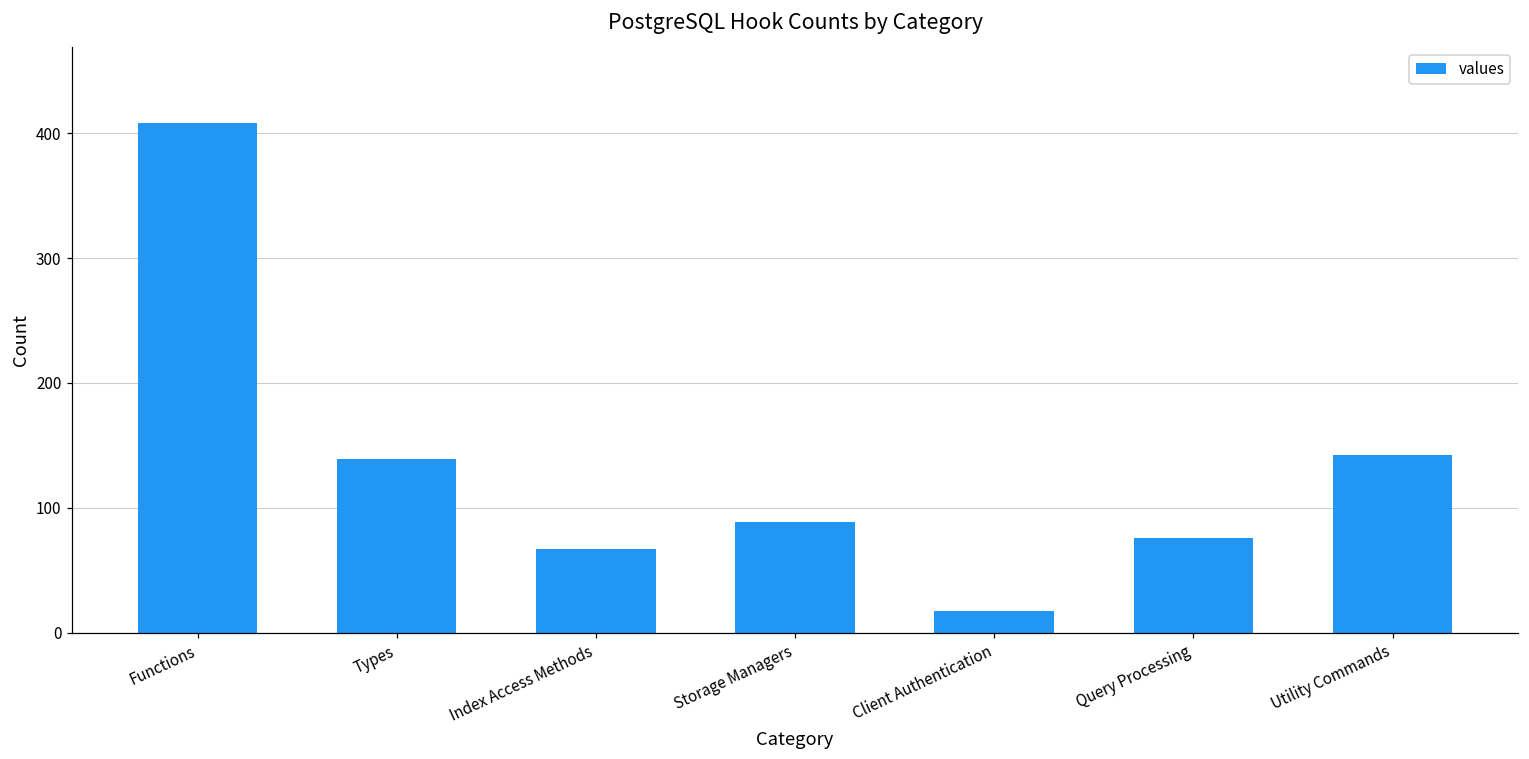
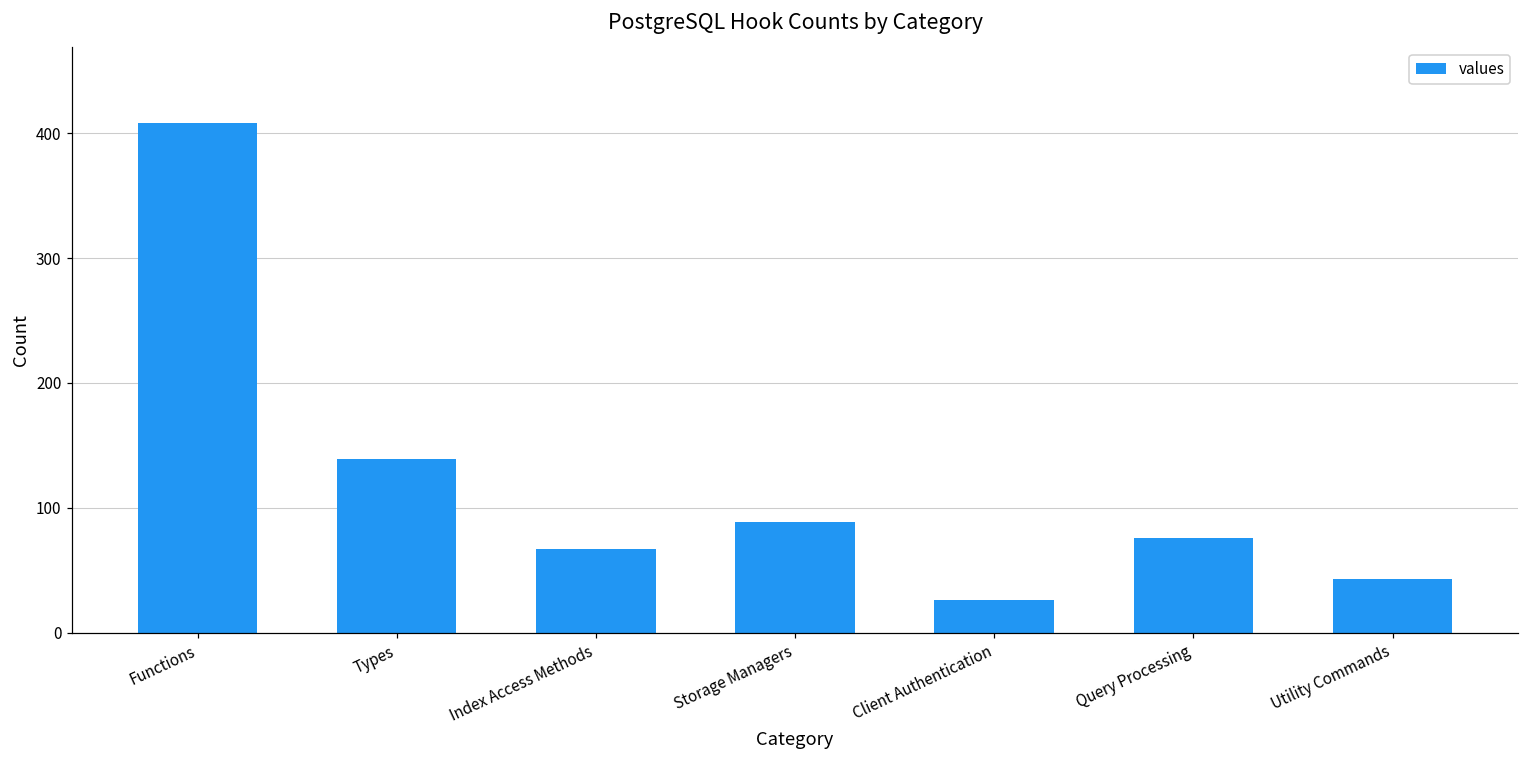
Client Authentication: 17 -> 26
Utility Commands: 142 -> 43
